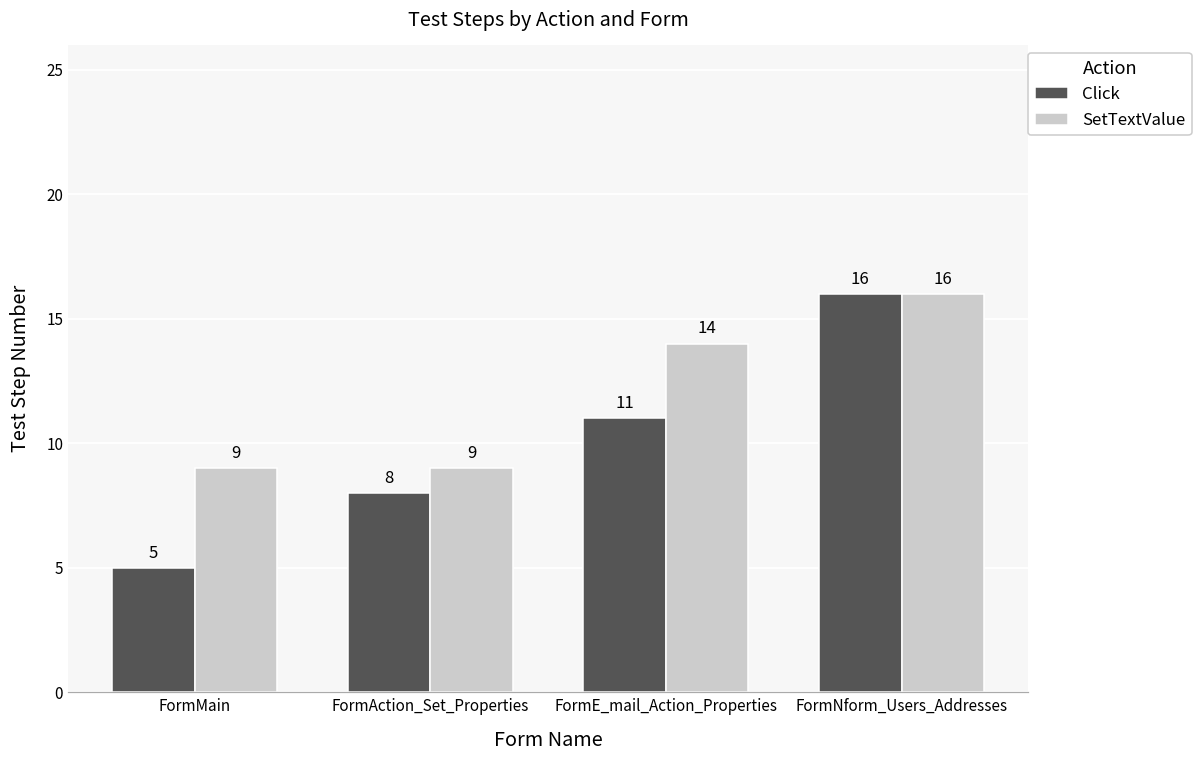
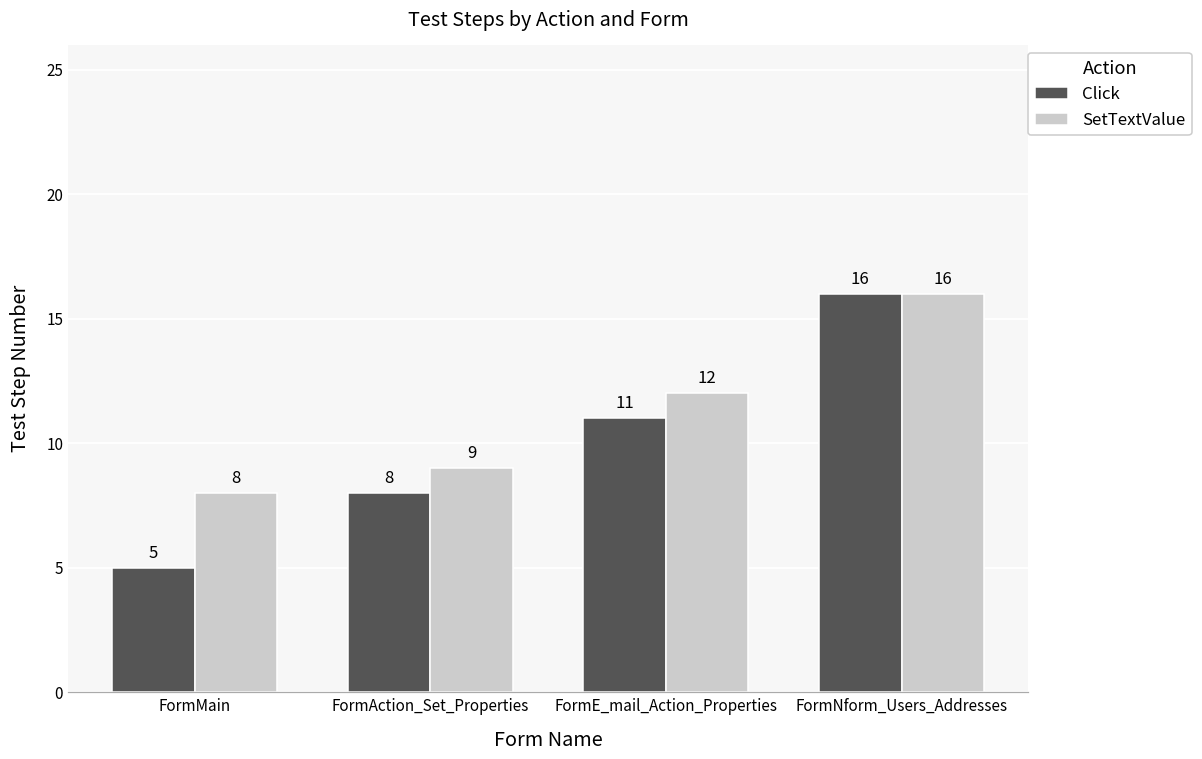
SetTextValue, FormMain: 9 -> 8
SetTextValue, FormE_mail_Action_Properties: 14 -> 12
